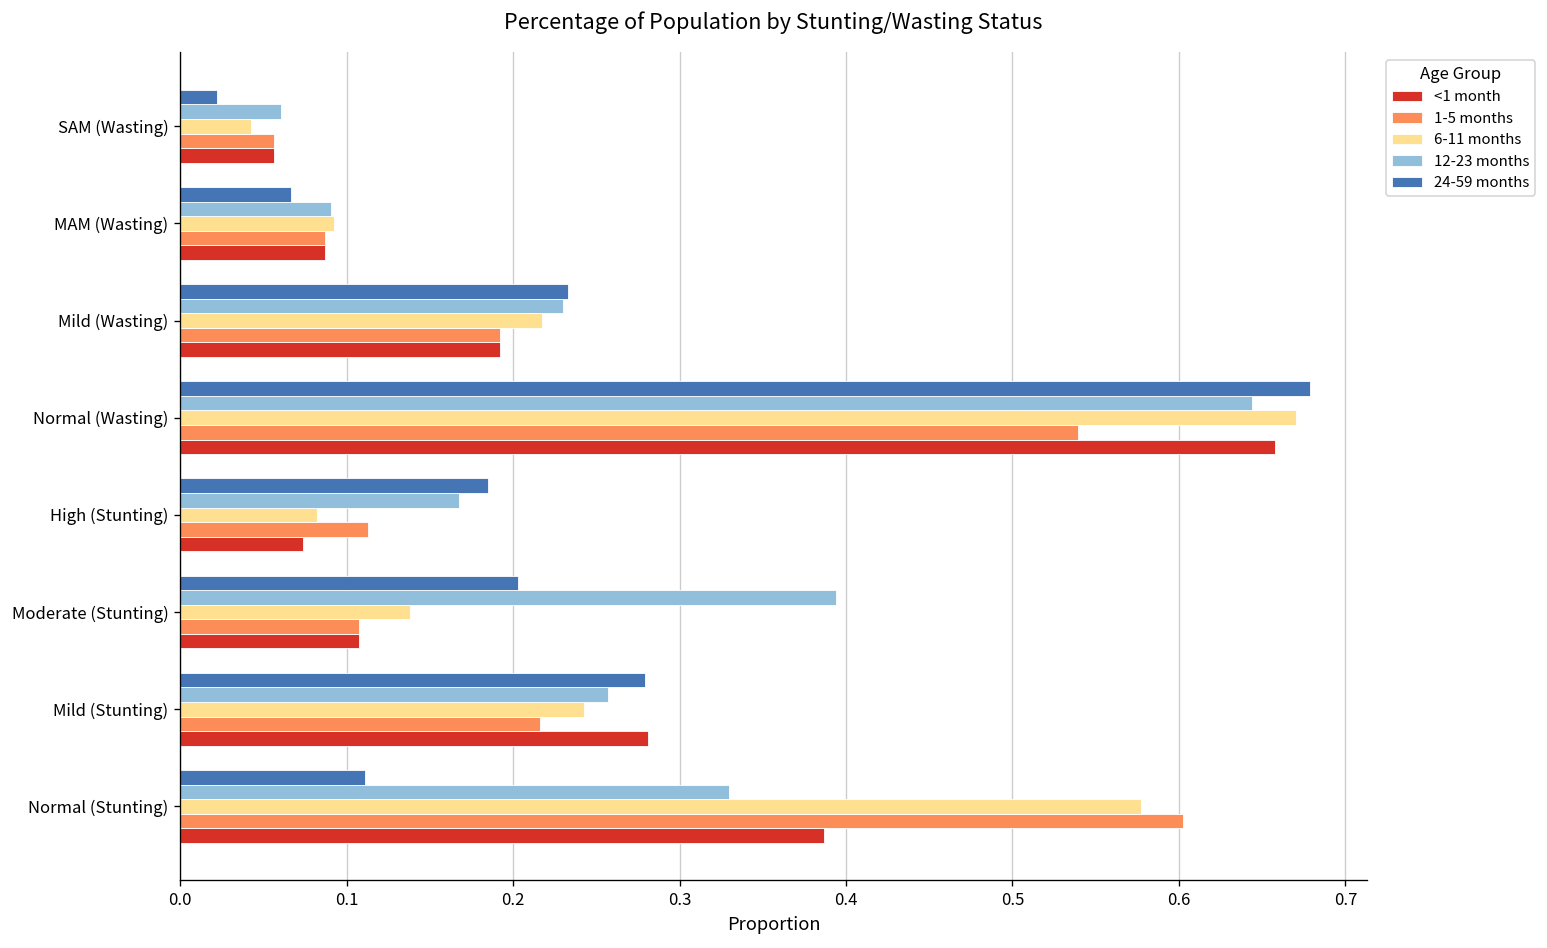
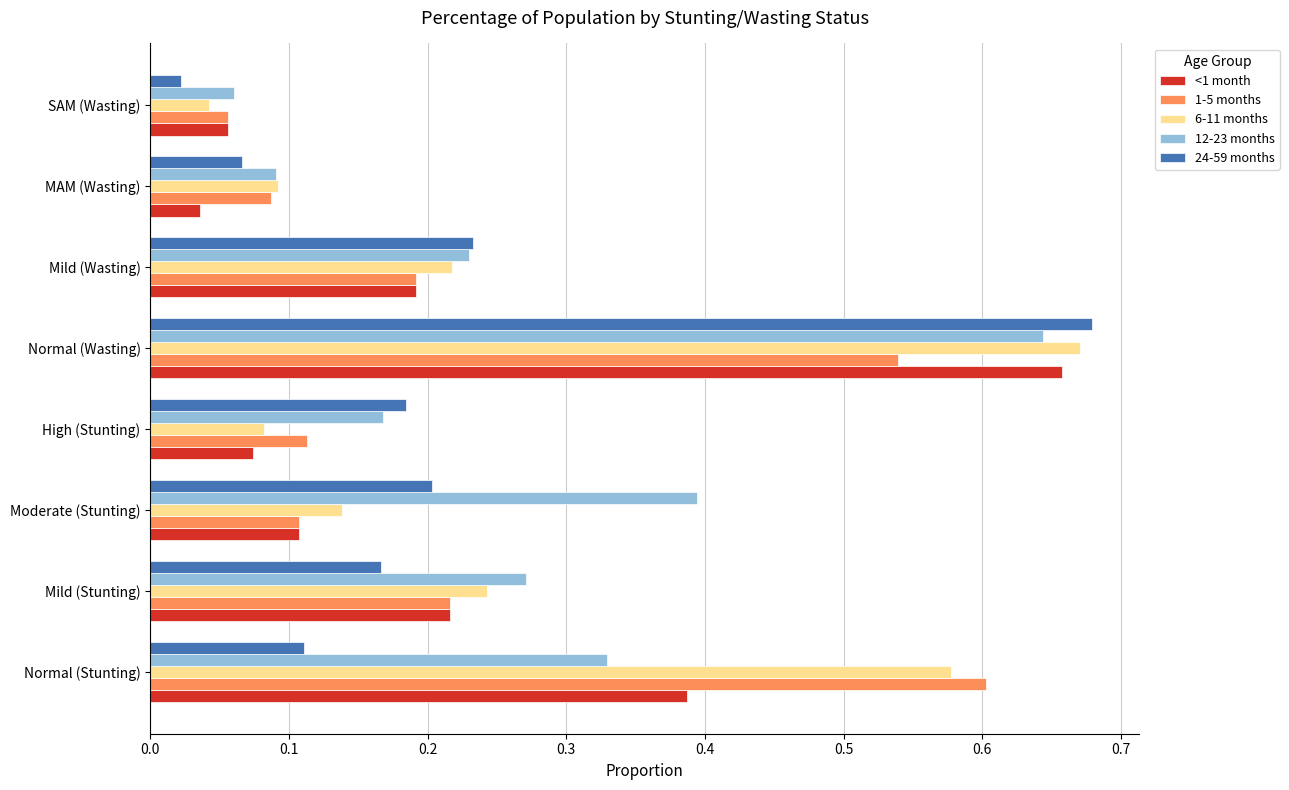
<1 month, MAM (Wasting): 0.087 -> 0.036
24-59 months, Mild (Stunting): 0.279 -> 0.167
12-23 months, Mild (Stunting): 0.257 -> 0.271
<1 month, Mild (Stunting): 0.281 -> 0.216
